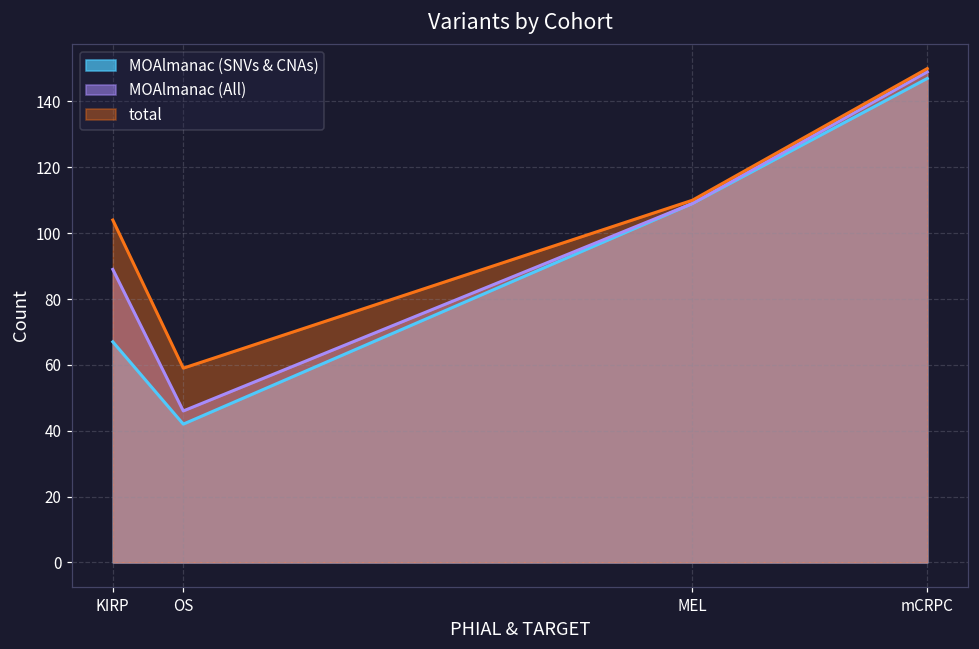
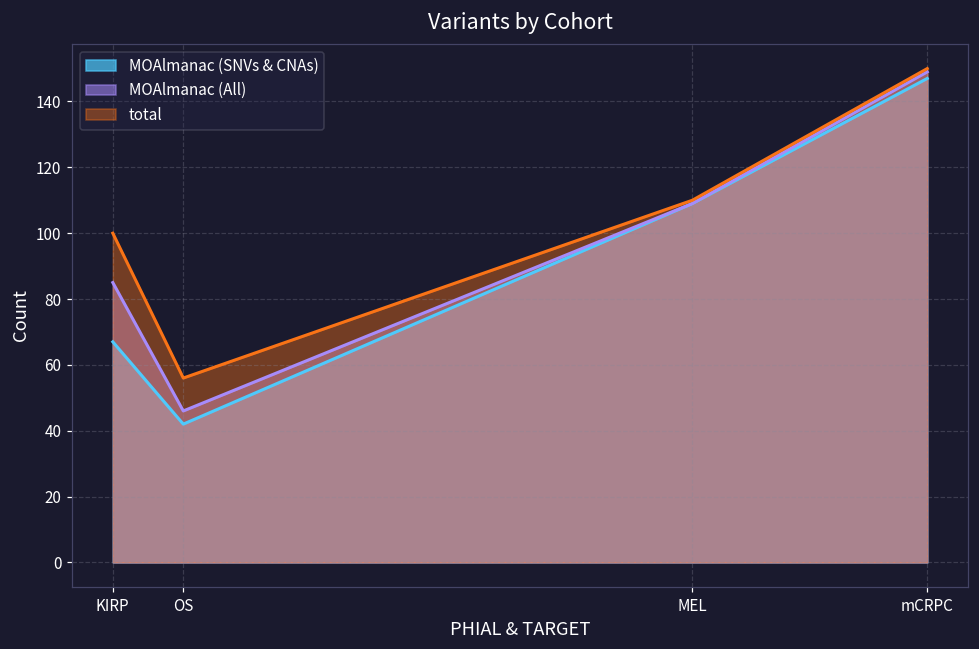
MOAlmanac (All), KIRP: 89 -> 85
total, KIRP: 104 -> 100
total, OS: 59 -> 56
